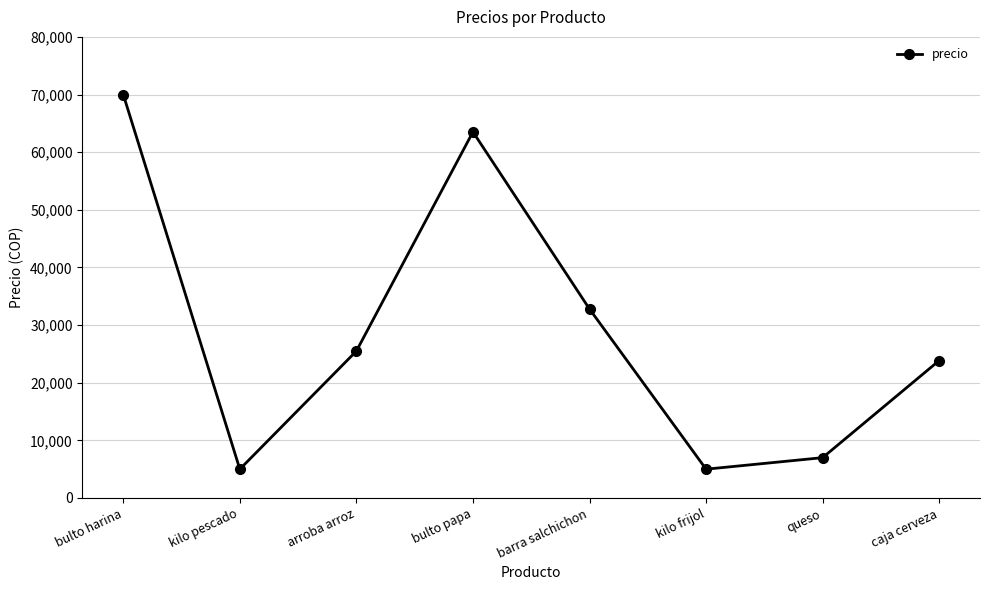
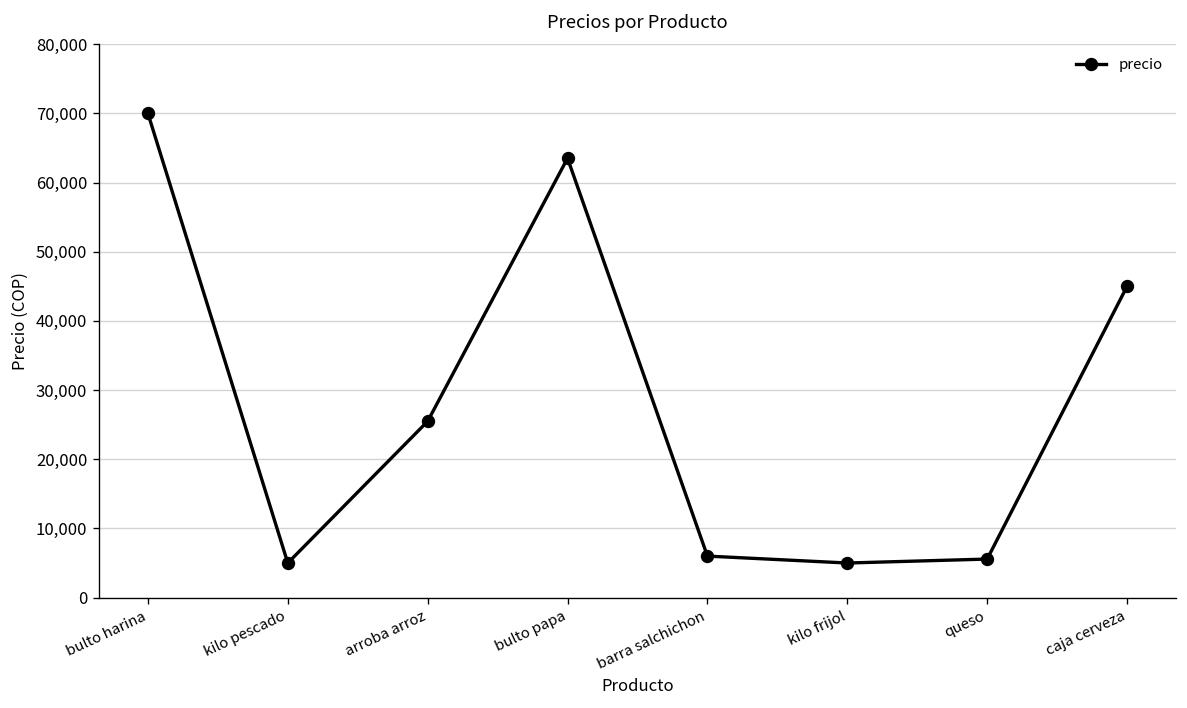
barra salchichon: 33,000 -> 6,000
queso: 7,000 -> 6,000
caja cerveza: 24,000 -> 45,000
